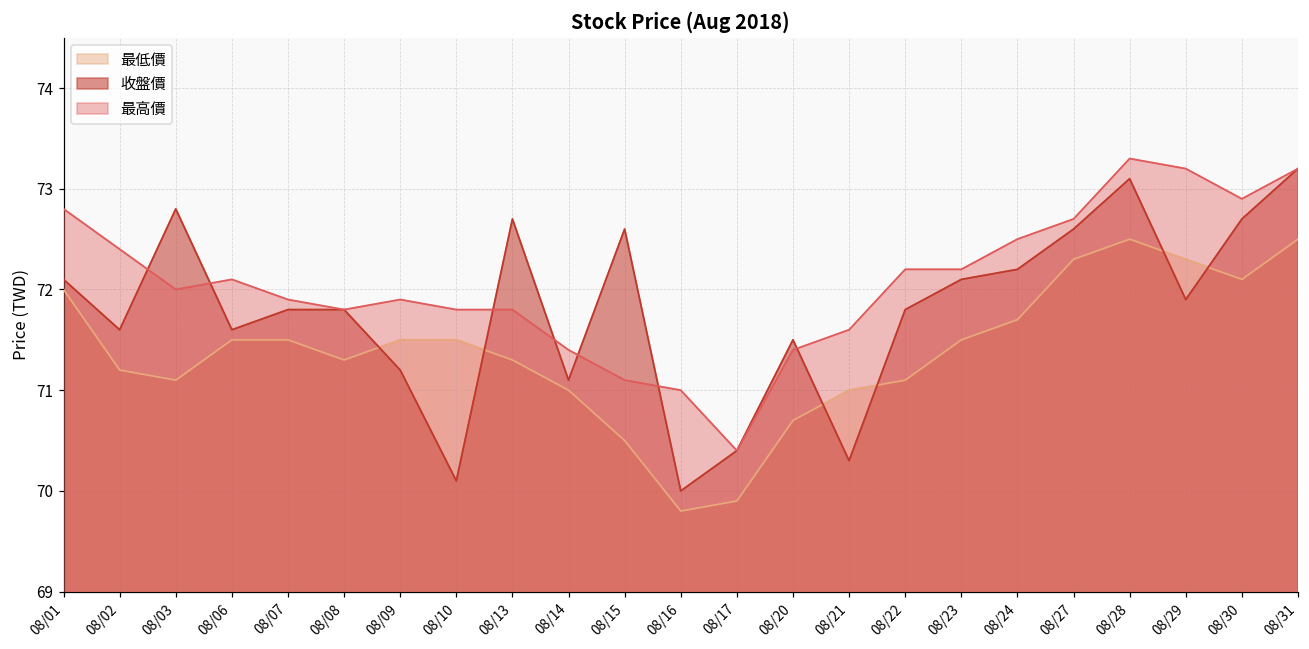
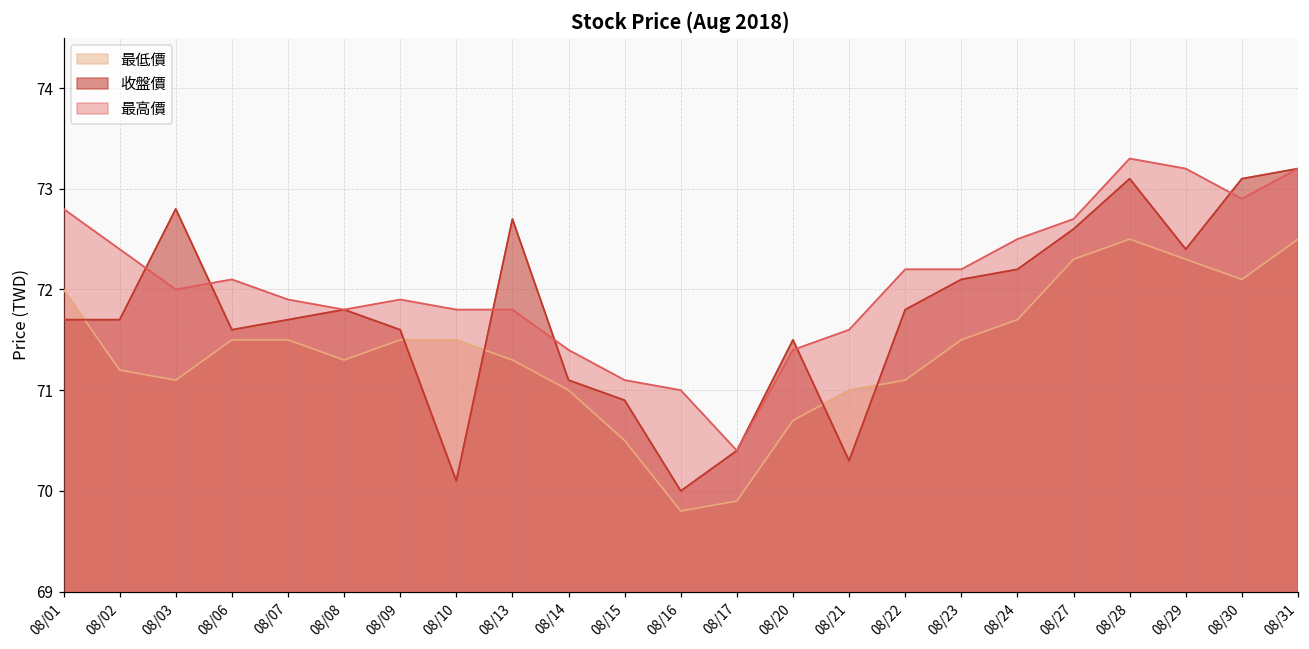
收盤價, 08/01: 72.1 -> 71.7
收盤價, 08/02: 71.6 -> 71.7
收盤價, 08/07: 71.8 -> 71.7
收盤價, 08/09: 71.2 -> 71.6
收盤價, 08/15: 72.6 -> 70.9
收盤價, 08/29: 71.9 -> 72.4
收盤價, 08/30: 72.7 -> 73.1
